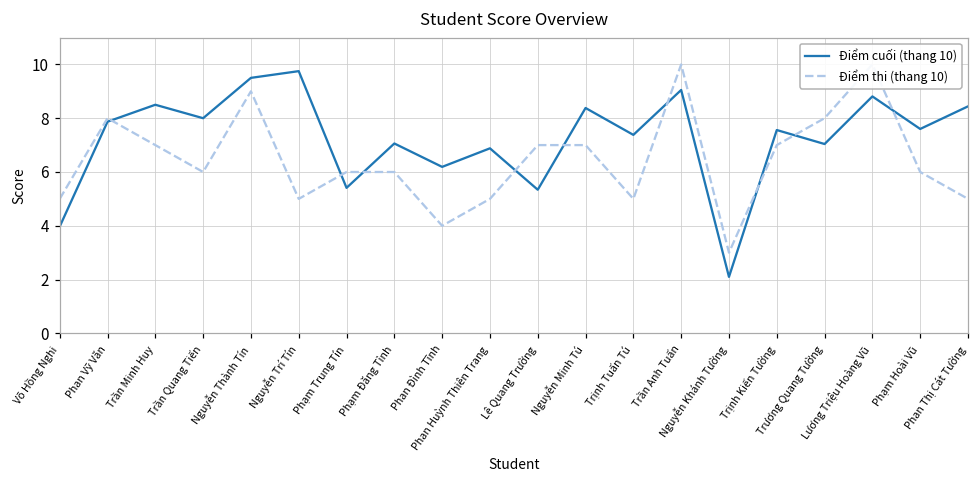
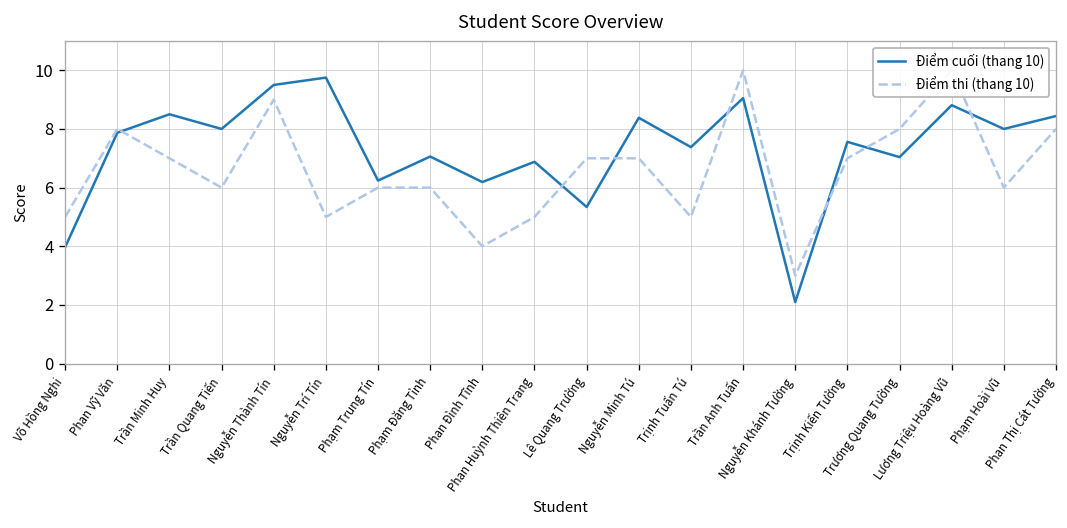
Điểm cuối (thang 10), Phạm Trung Tín: 5.4 -> 6.2
Điểm cuối (thang 10), Phạm Hoài Vũ: 7.6 -> 8.0
Điểm thi (thang 10), Phan Thị Cát Tường: 5 -> 8
